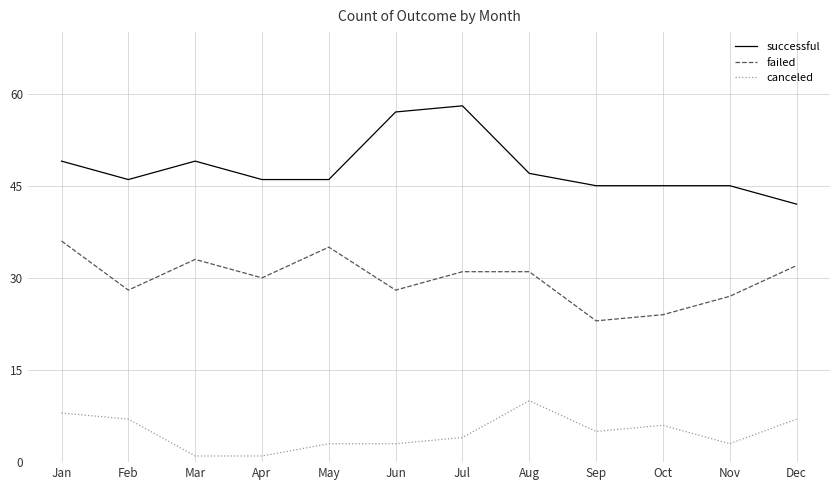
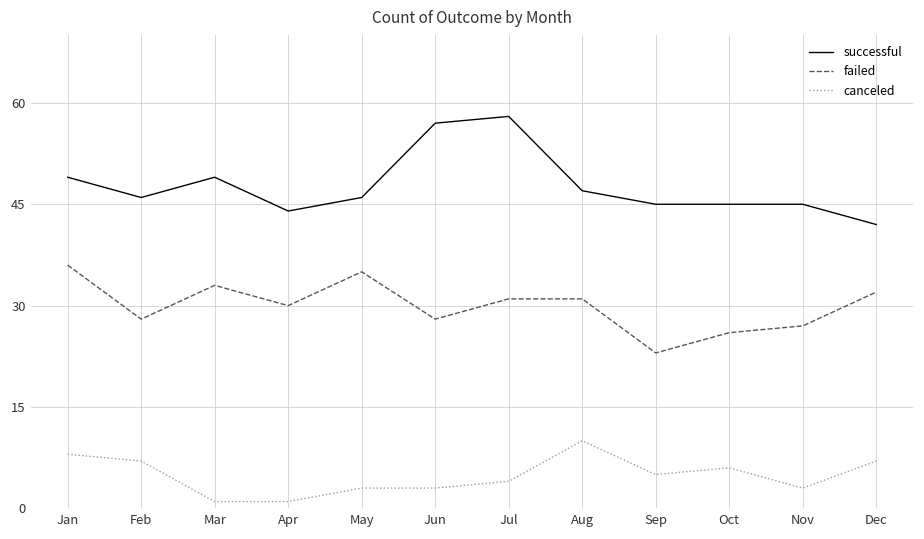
successful, Apr: 46 -> 44
failed, Oct: 24 -> 26
